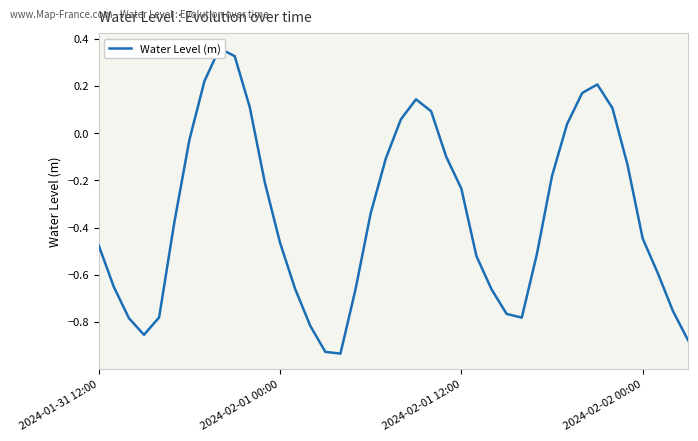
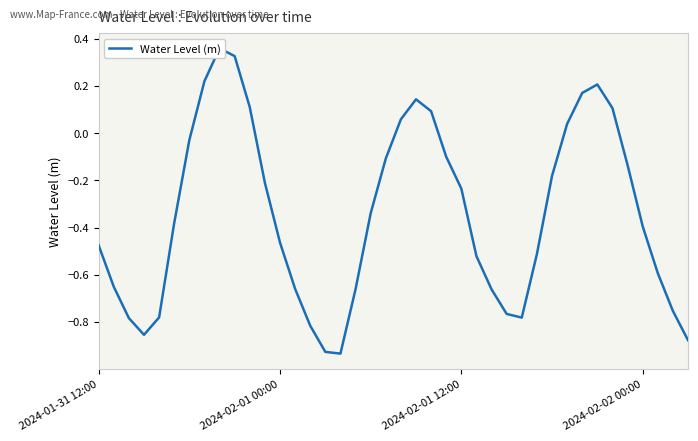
2024-02-02 00:00: -0.45 -> -0.39
